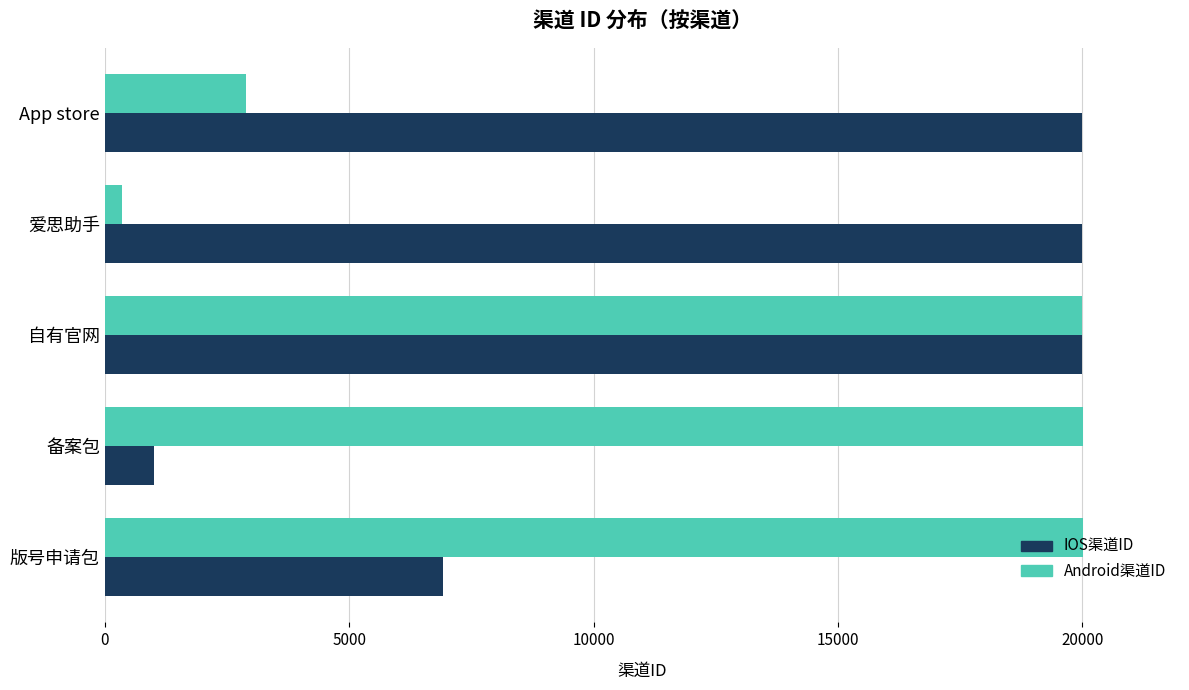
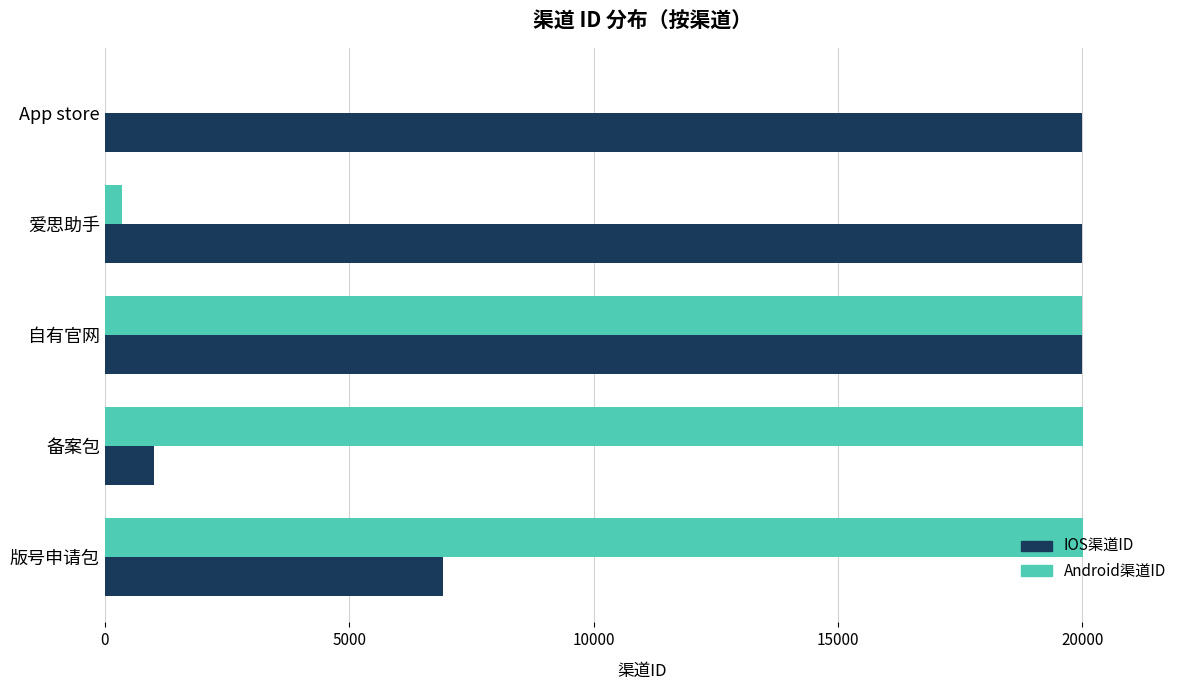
Android渠道ID, App store: 2900 -> 0
